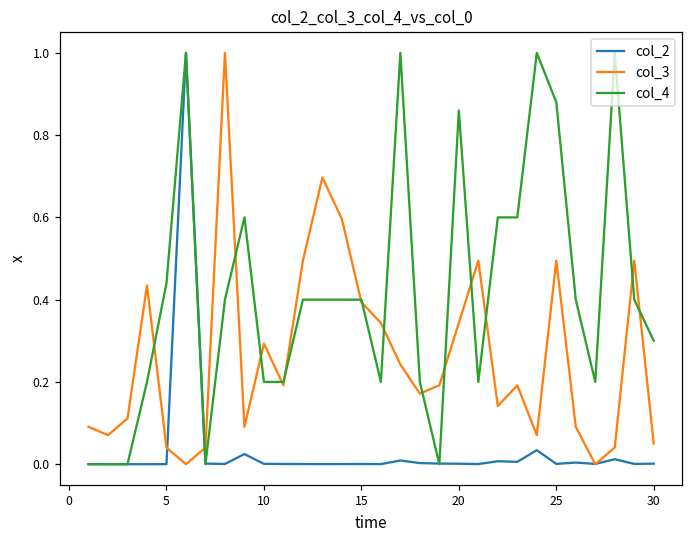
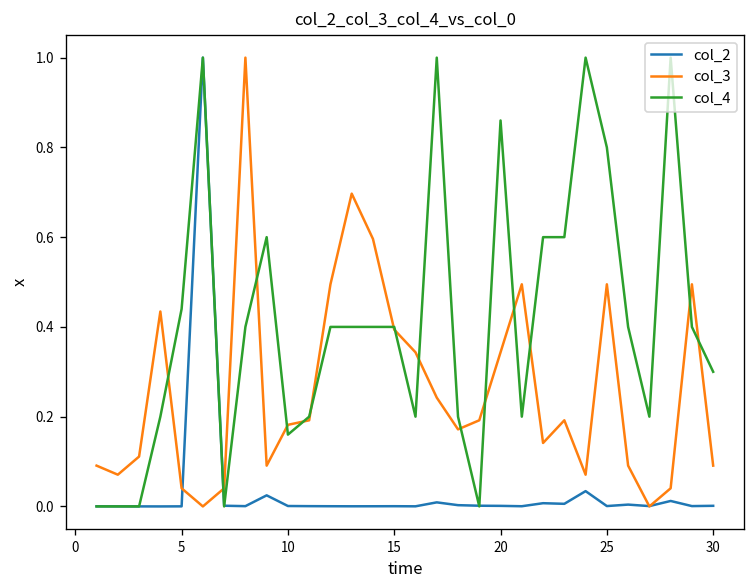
col_3, 10: 0.29 -> 0.18
col_4, 10: 0.20 -> 0.16
col_4, 25: 0.88 -> 0.80
col_3, 30: 0.05 -> 0.09
